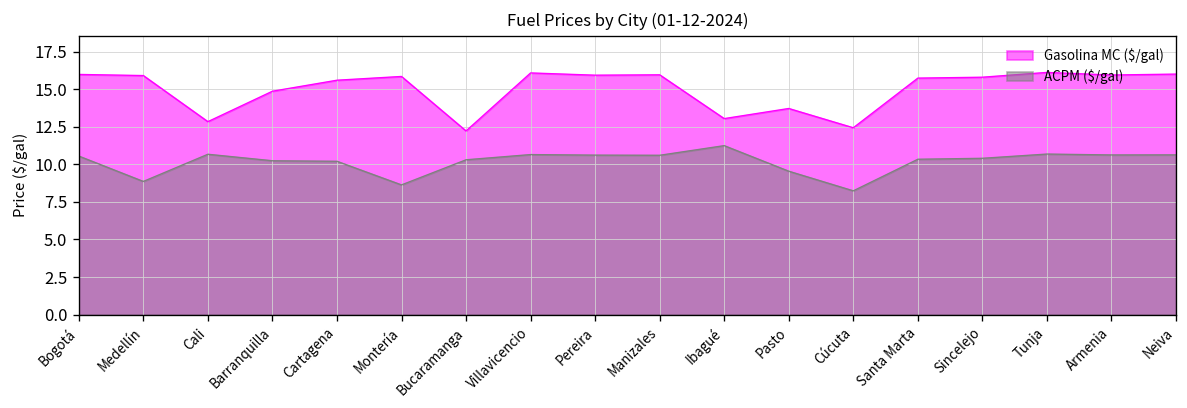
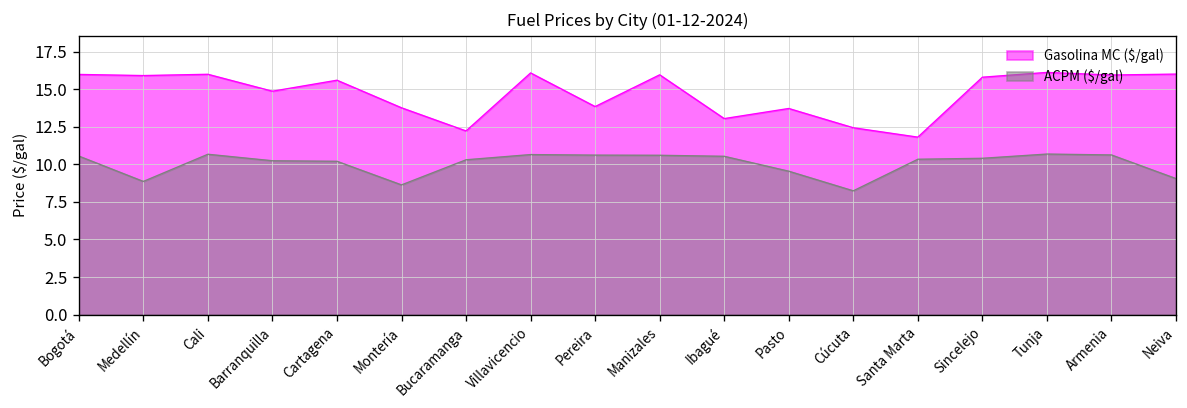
Gasolina MC ($/gal), Cali: 12.8 -> 16.0
Gasolina MC ($/gal), Montería: 15.9 -> 13.8
Gasolina MC ($/gal), Pereira: 15.9 -> 13.9
ACPM ($/gal), Ibagué: 11.3 -> 10.5
Gasolina MC ($/gal), Santa Marta: 15.7 -> 11.8
ACPM ($/gal), Neiva: 10.6 -> 9.1
